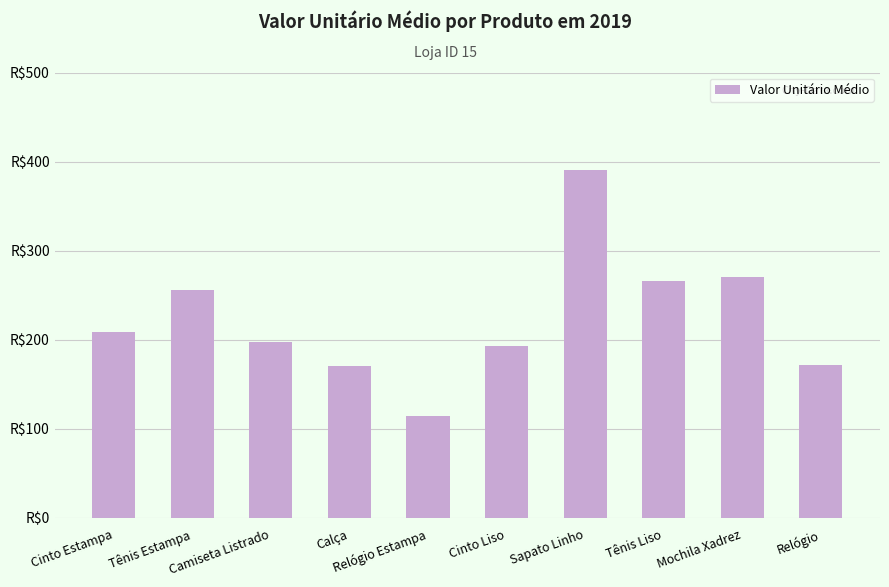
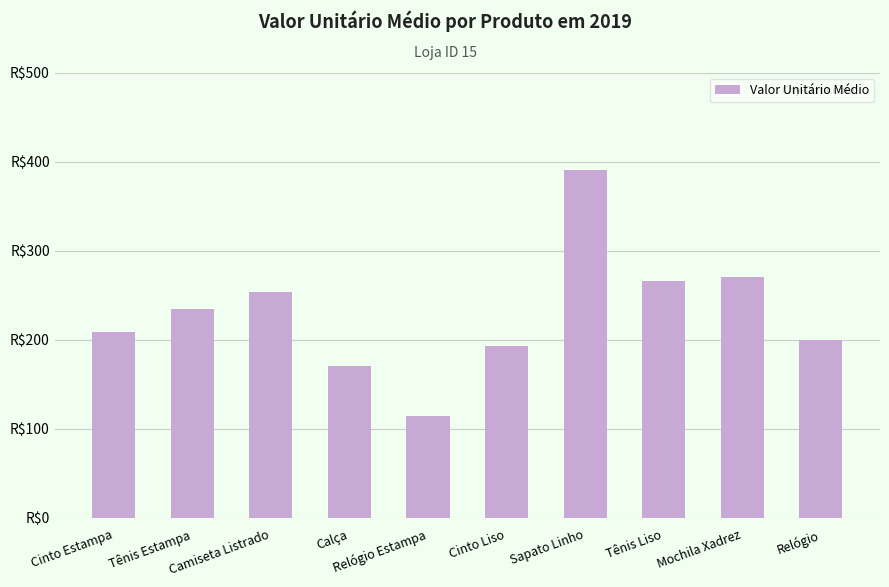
Tênis Estampa: R$260 -> R$230
Camiseta Listrado: R$200 -> R$250
Relógio: R$170 -> R$200
